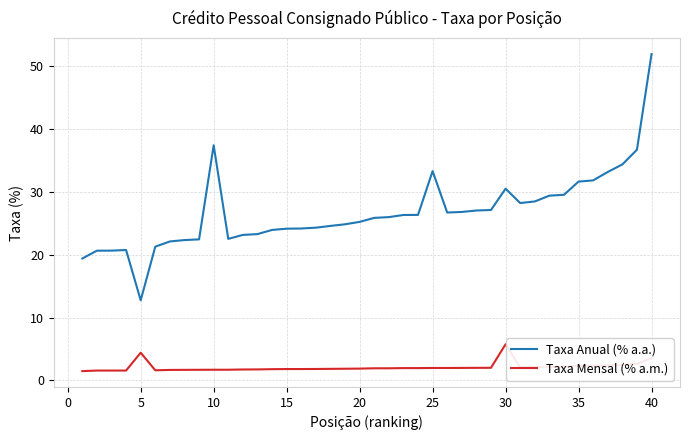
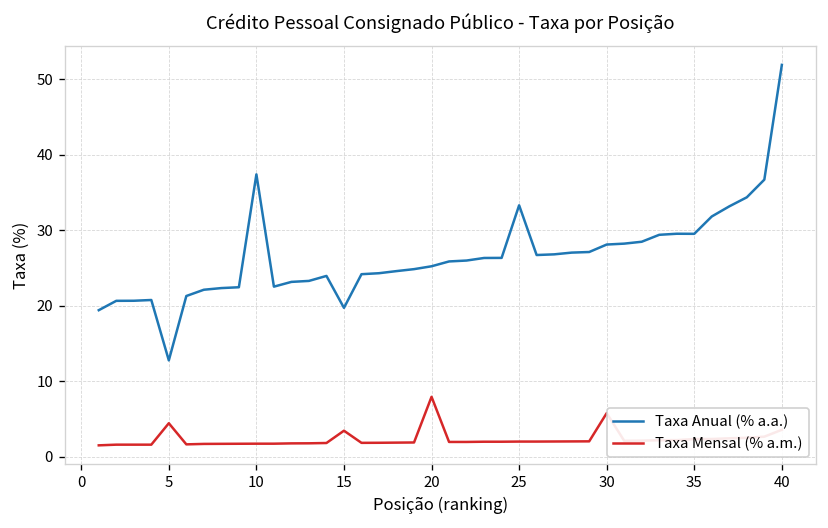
Taxa Anual (% a.a.), 15: 24 -> 20
Taxa Mensal (% a.m.), 15: 2 -> 3
Taxa Mensal (% a.m.), 20: 2 -> 8
Taxa Anual (% a.a.), 30: 31 -> 28
Taxa Anual (% a.a.), 35: 32 -> 30
